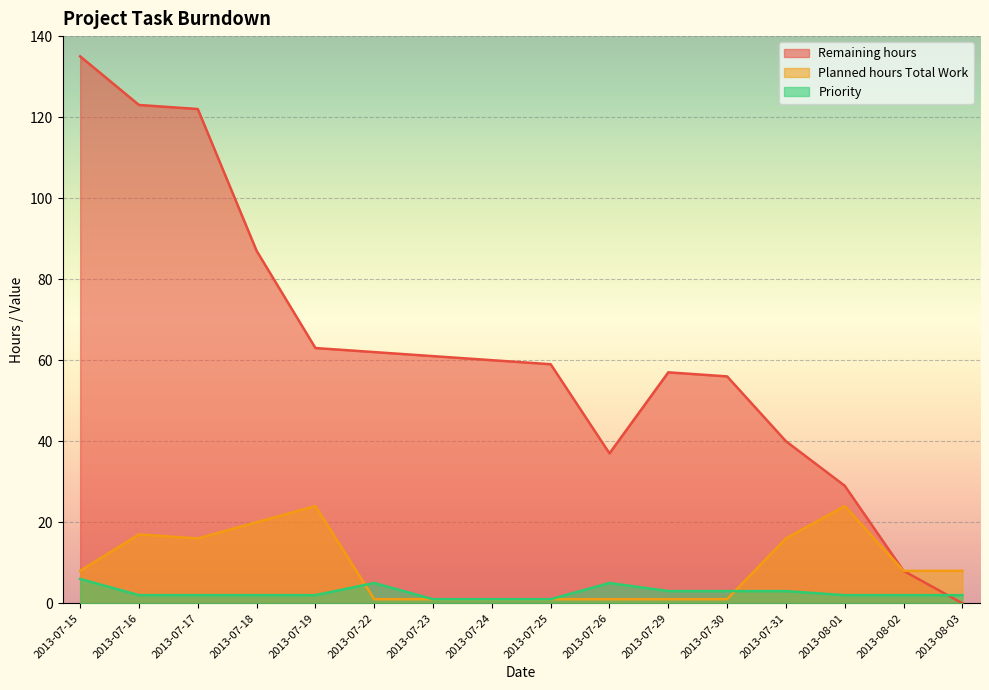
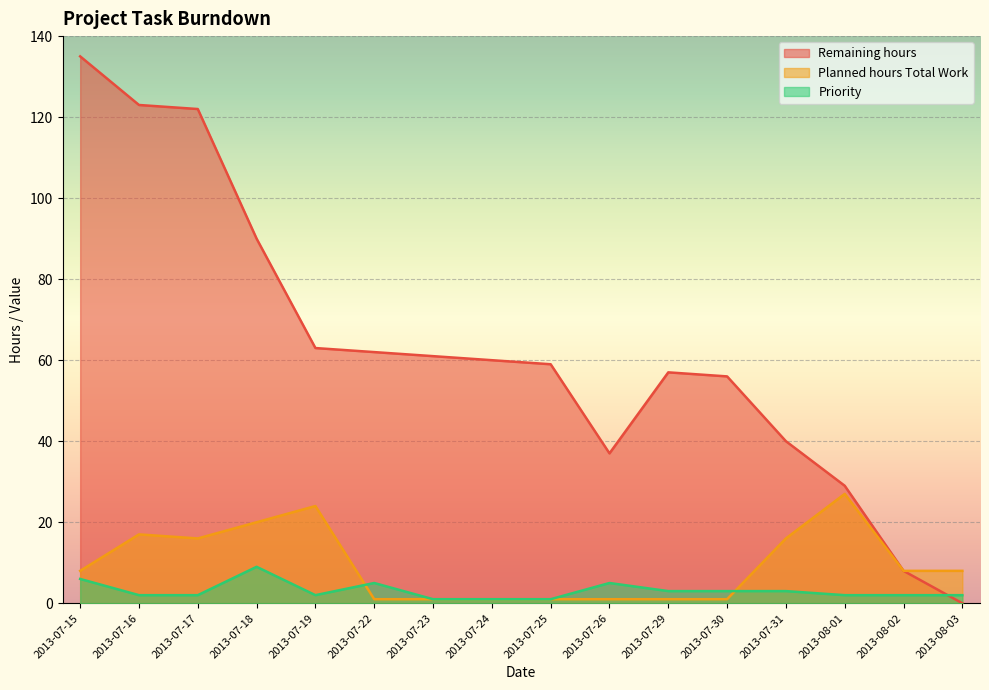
Remaining hours, 2013-07-18: 87 -> 90
Priority, 2013-07-18: 2 -> 9
Planned hours Total Work, 2013-08-01: 24 -> 27
